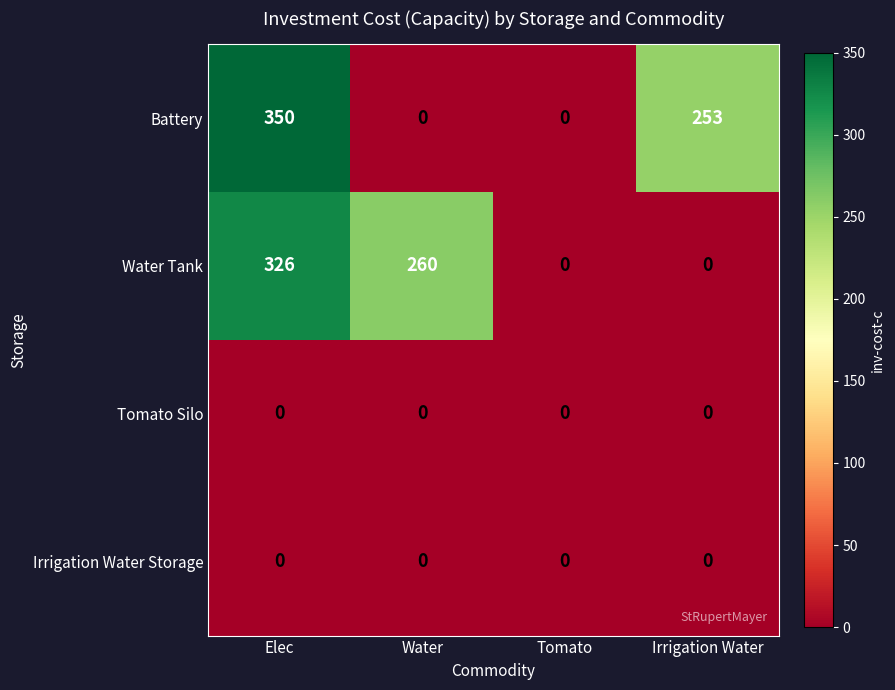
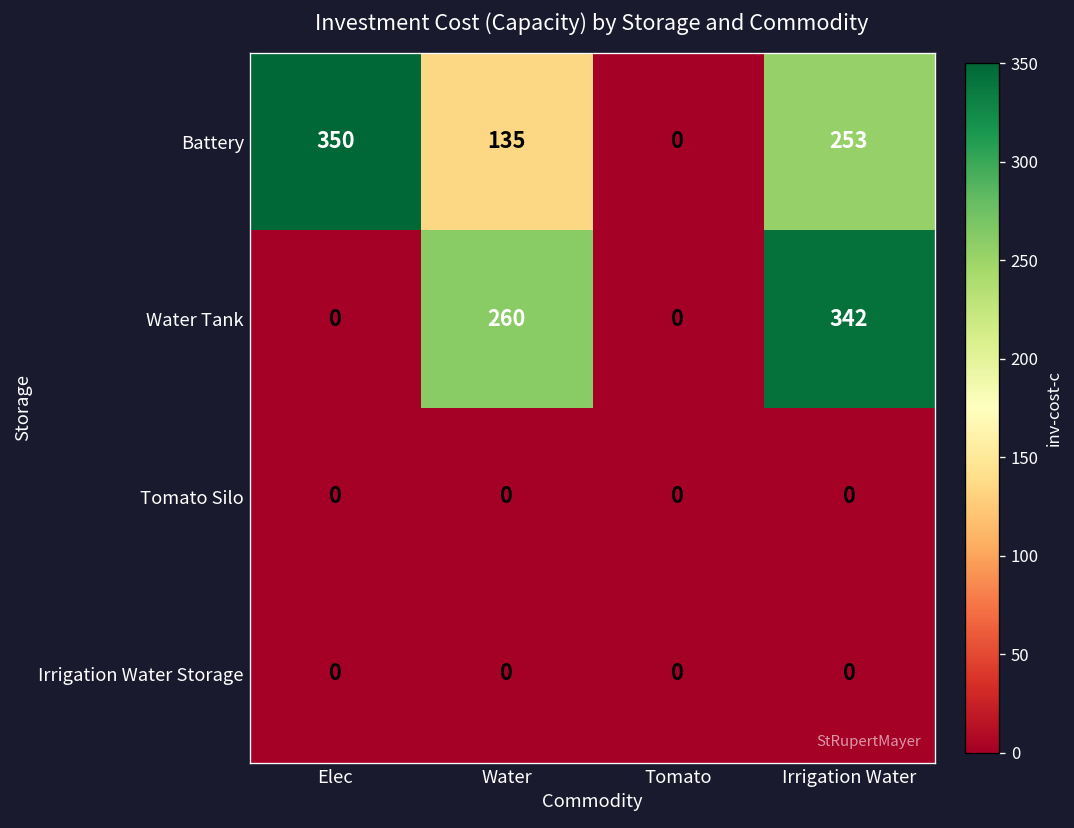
Battery, Water: 0 -> 135
Water Tank, Elec: 326 -> 0
Water Tank, Irrigation Water: 0 -> 342
